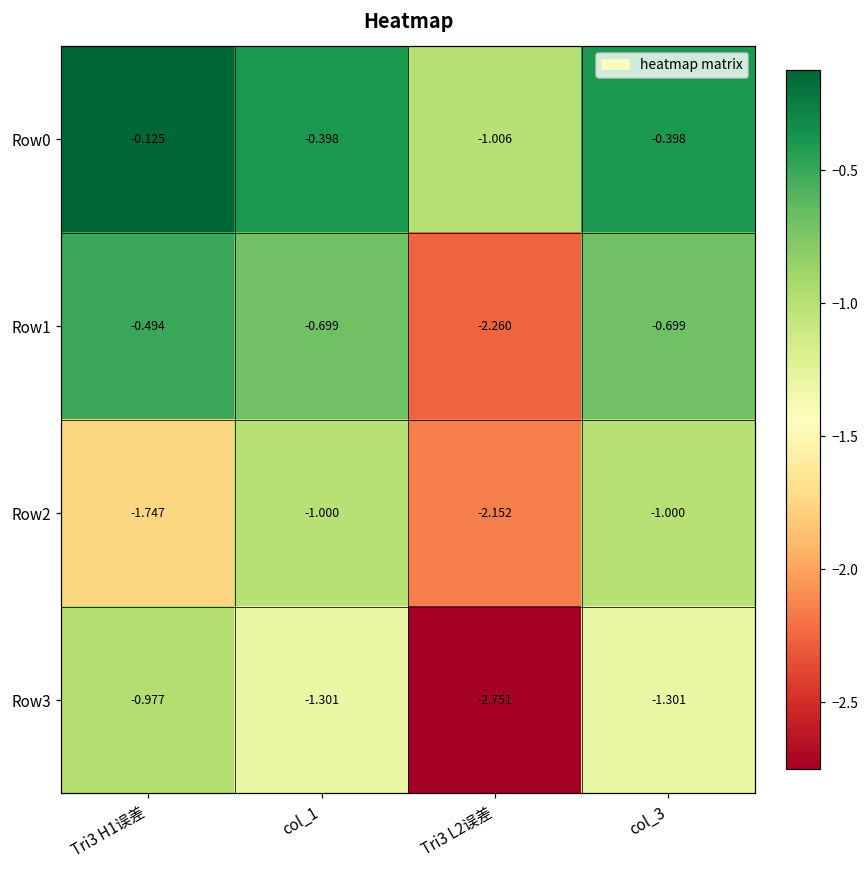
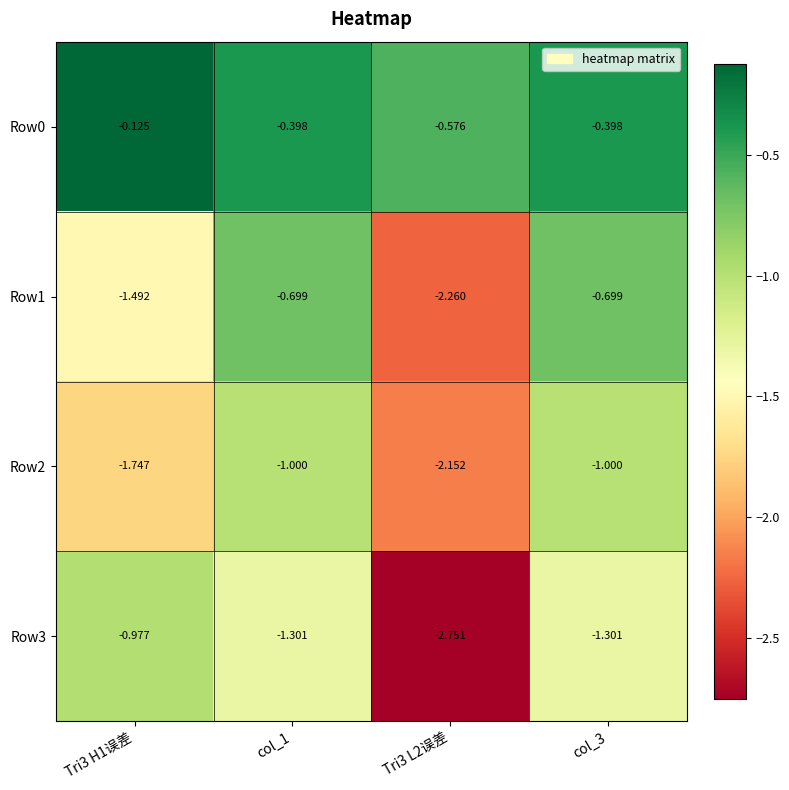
Row0, Tri3 L2误差: -1.006 -> -0.576
Row1, Tri3 H1误差: -0.494 -> -1.492
